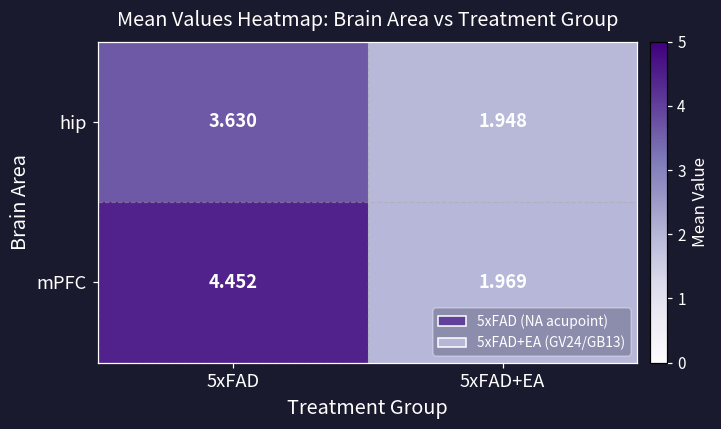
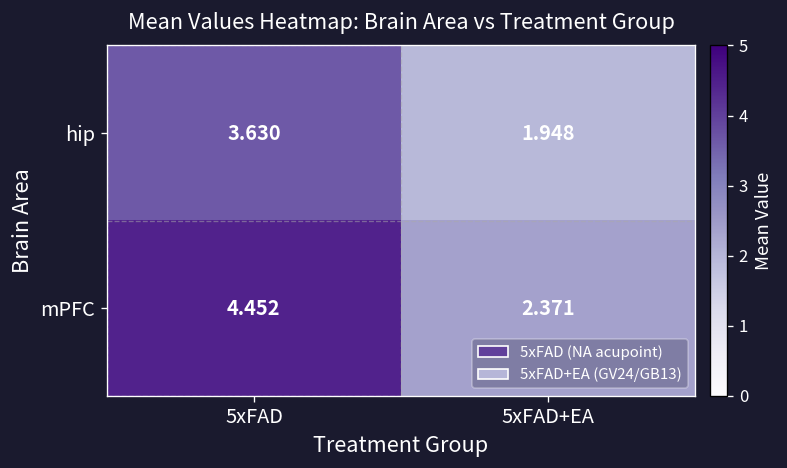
mPFC, 5xFAD+EA: 1.969 -> 2.371
